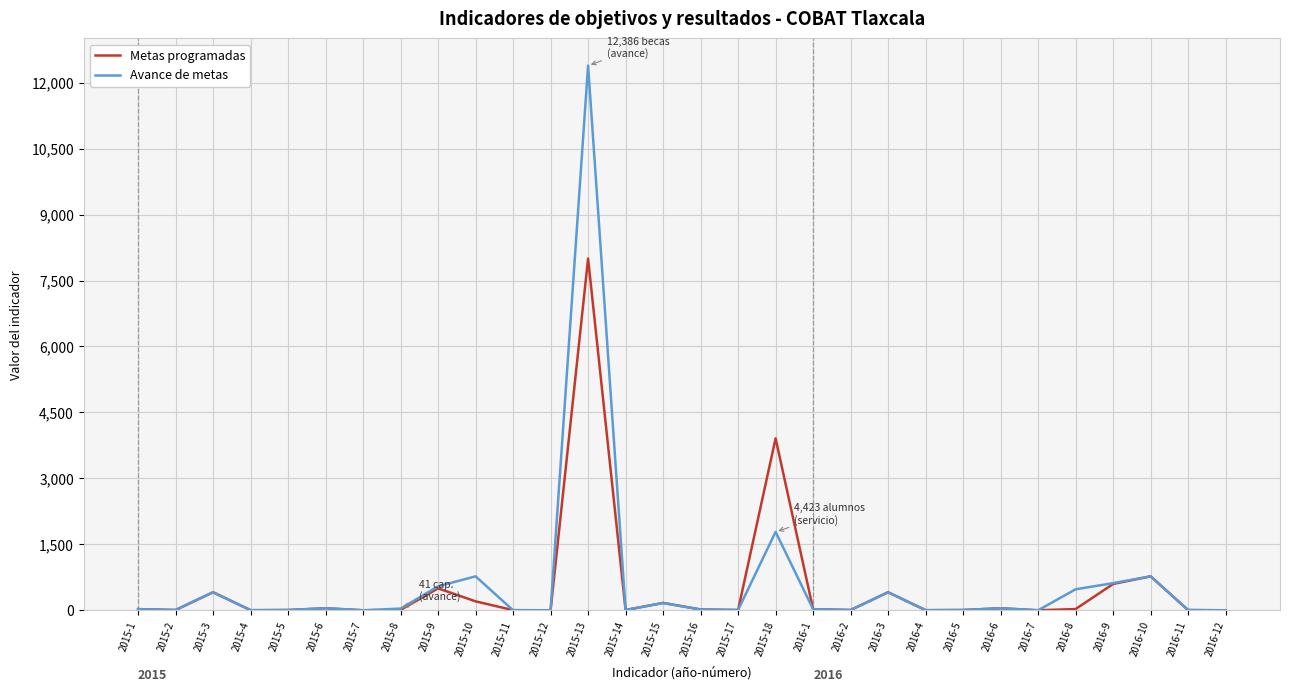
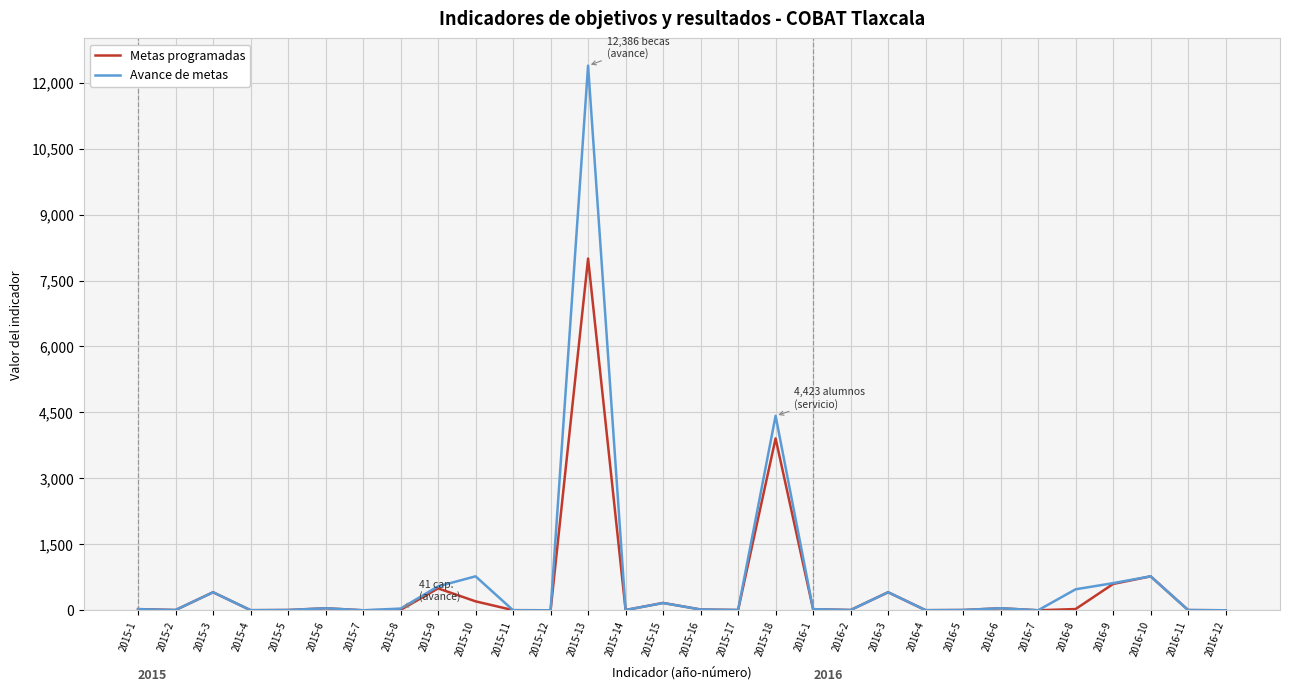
Avance de metas, 2015-18: 1,800 -> 4,400
